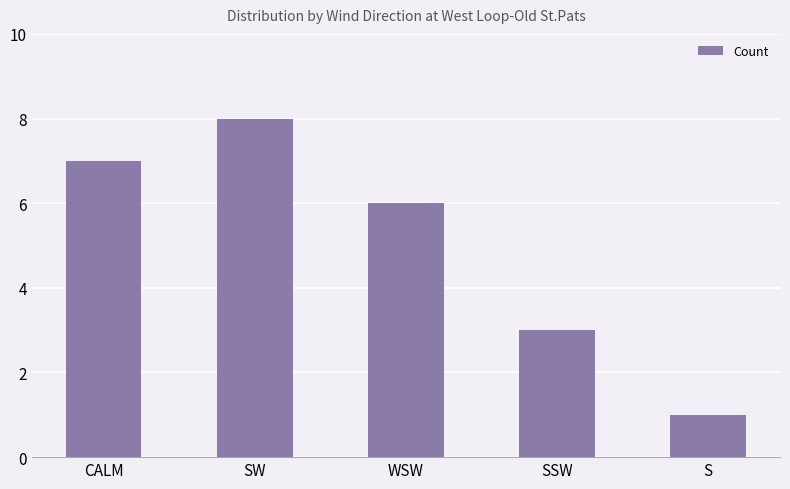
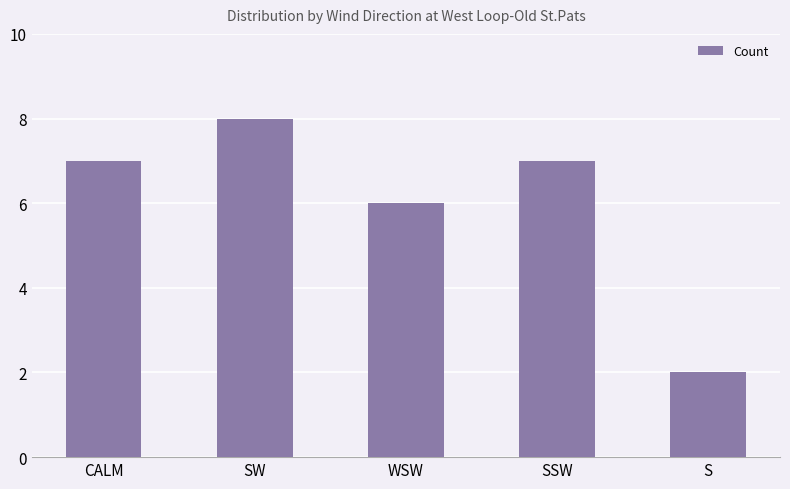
SSW: 3 -> 7
S: 1 -> 2
